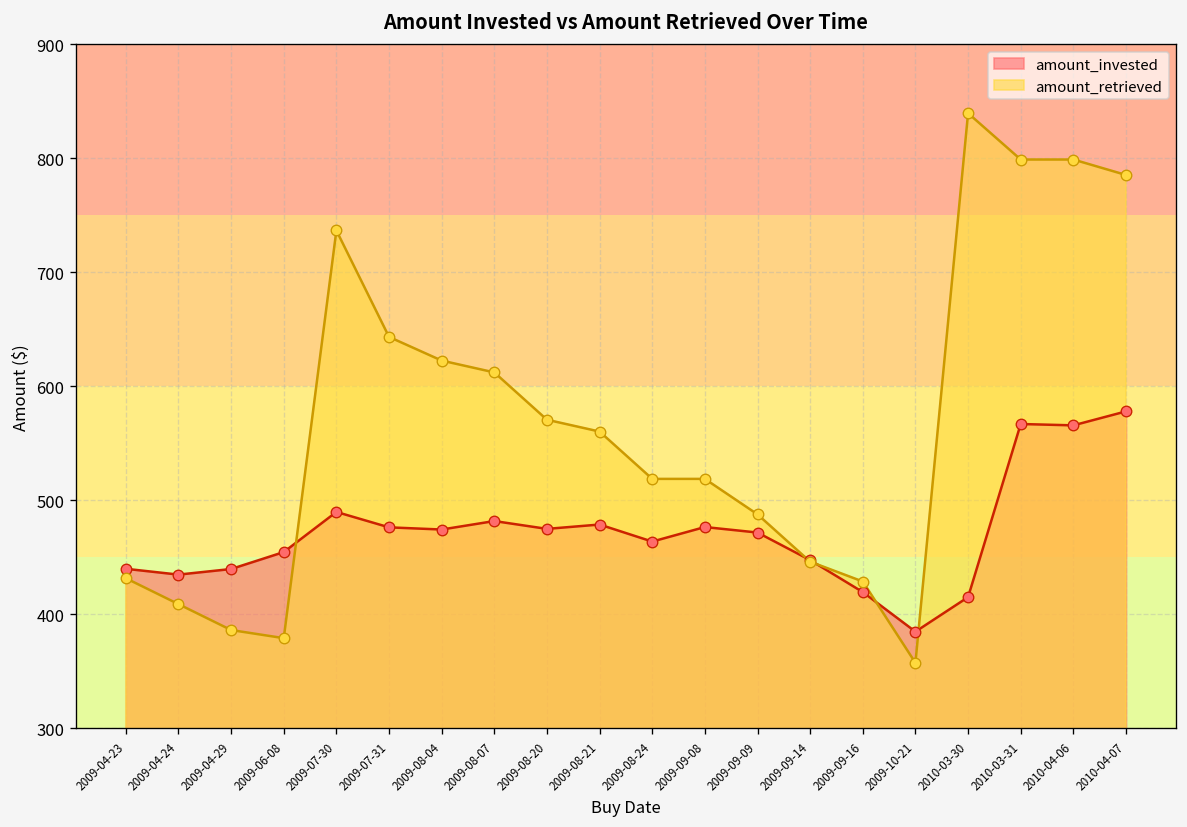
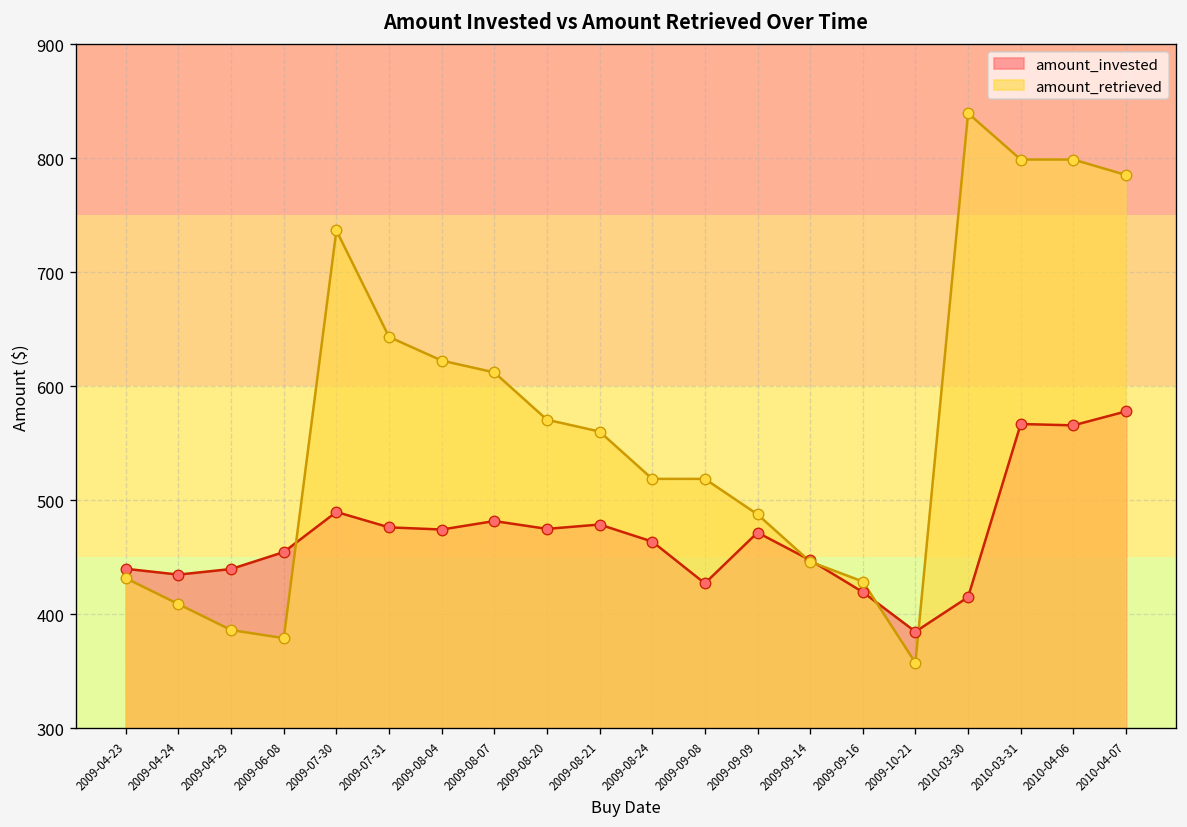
amount_invested, 2009-09-08: 480 -> 430
